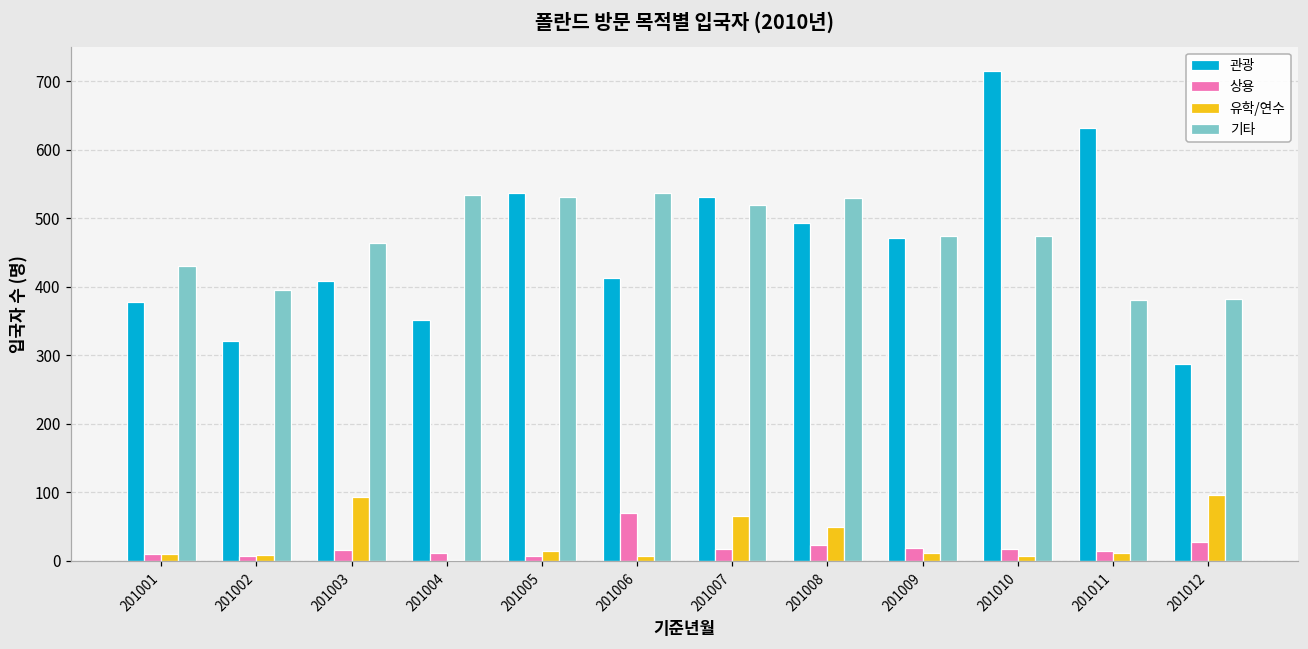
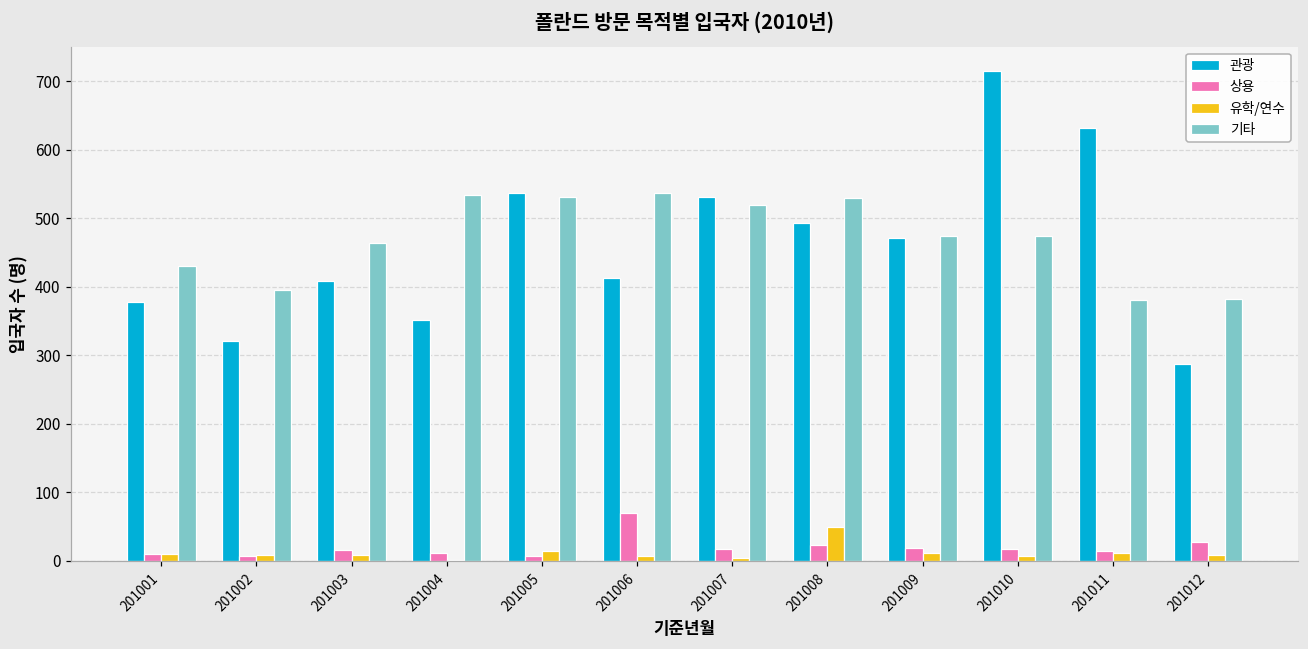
유학/연수, 201003: 90 -> 10
유학/연수, 201007: 70 -> 0
유학/연수, 201012: 100 -> 10
